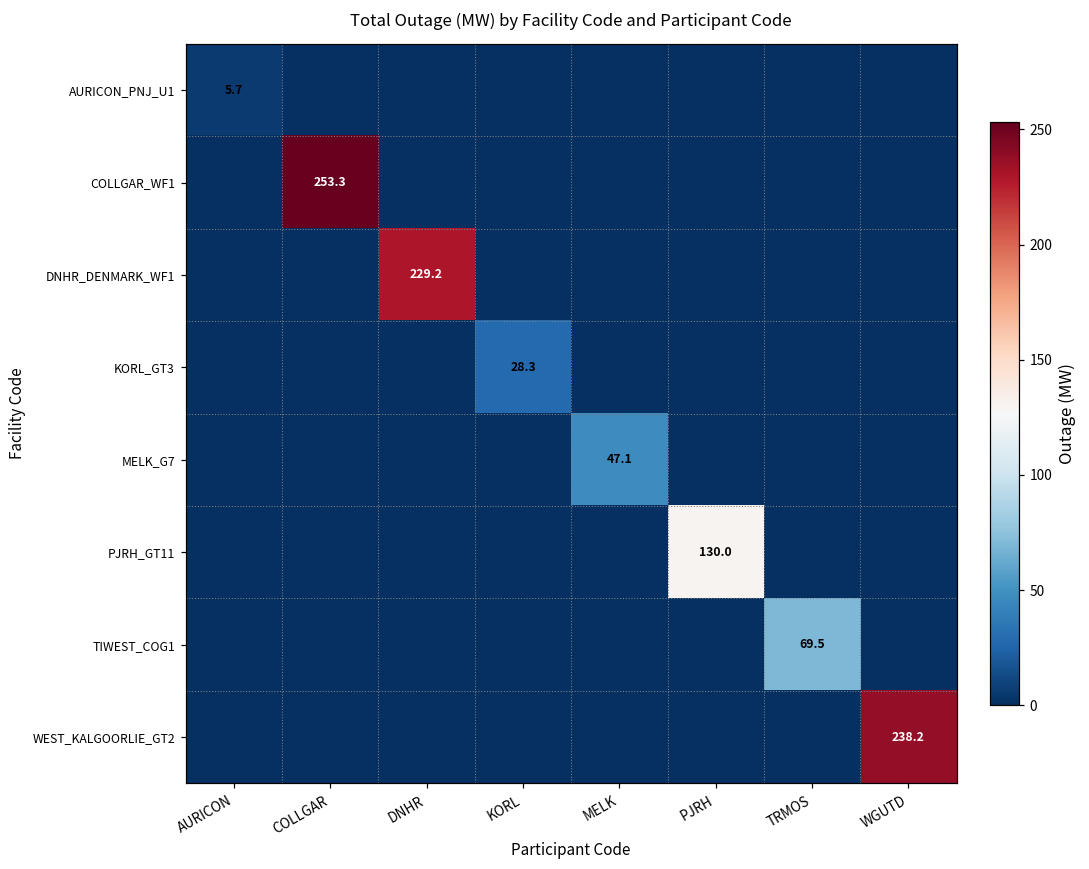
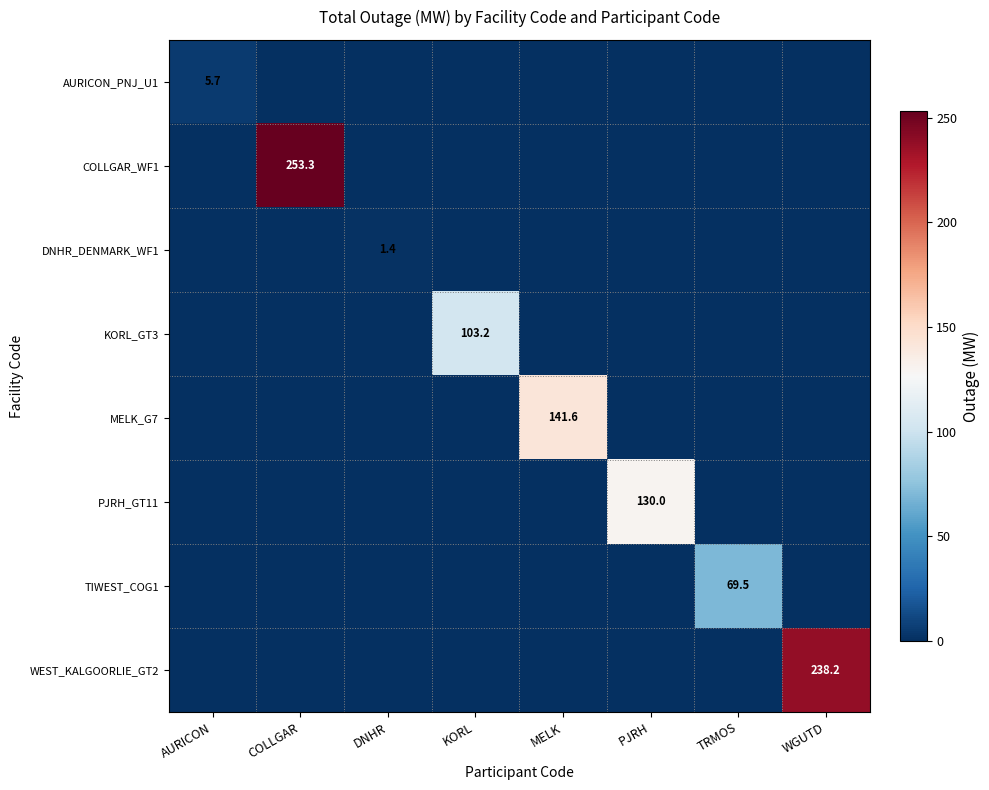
DNHR_DENMARK_WF1, DNHR: 229.2 -> 1.4
KORL_GT3, KORL: 28.3 -> 103.2
MELK_G7, MELK: 47.1 -> 141.6
